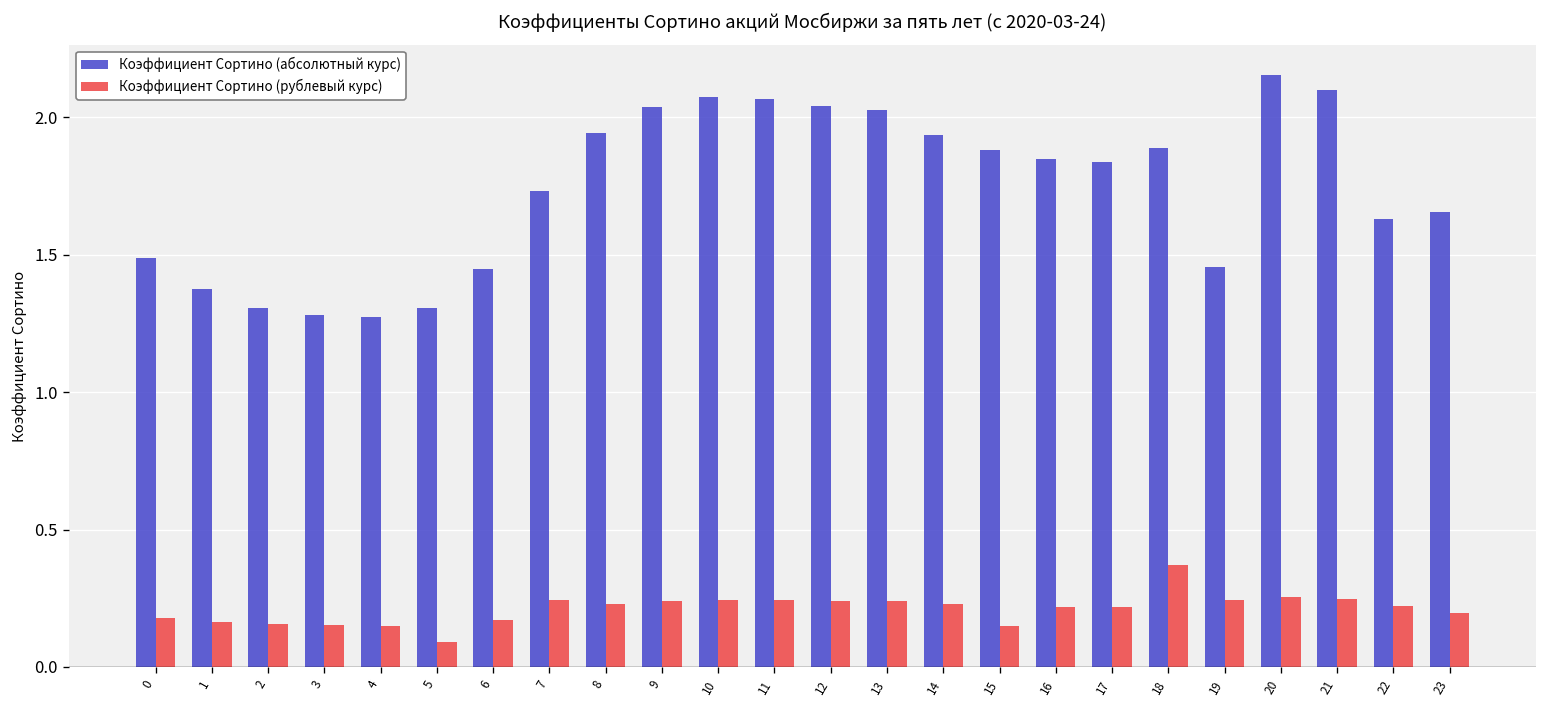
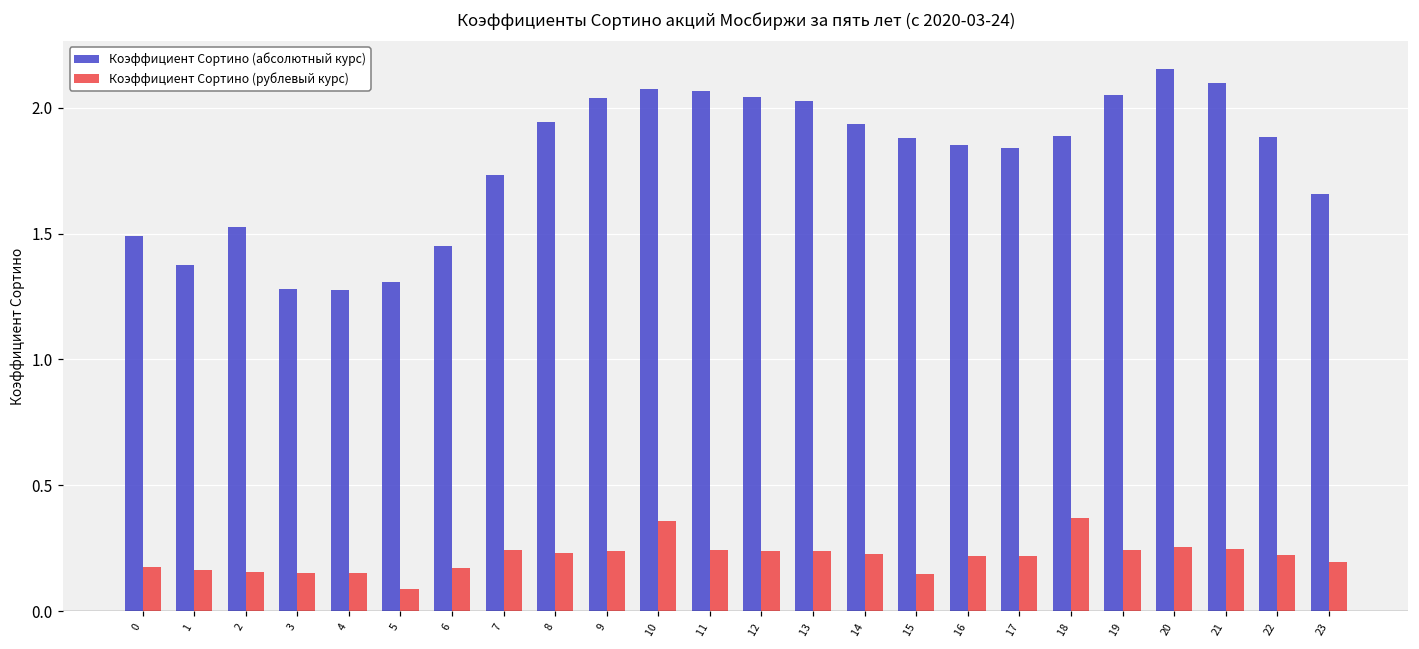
Коэффициент Сортино (абсолютный курс), 2: 1.31 -> 1.52
Коэффициент Сортино (рублевый курс), 10: 0.25 -> 0.36
Коэффициент Сортино (абсолютный курс), 19: 1.45 -> 2.05
Коэффициент Сортино (абсолютный курс), 22: 1.63 -> 1.88
